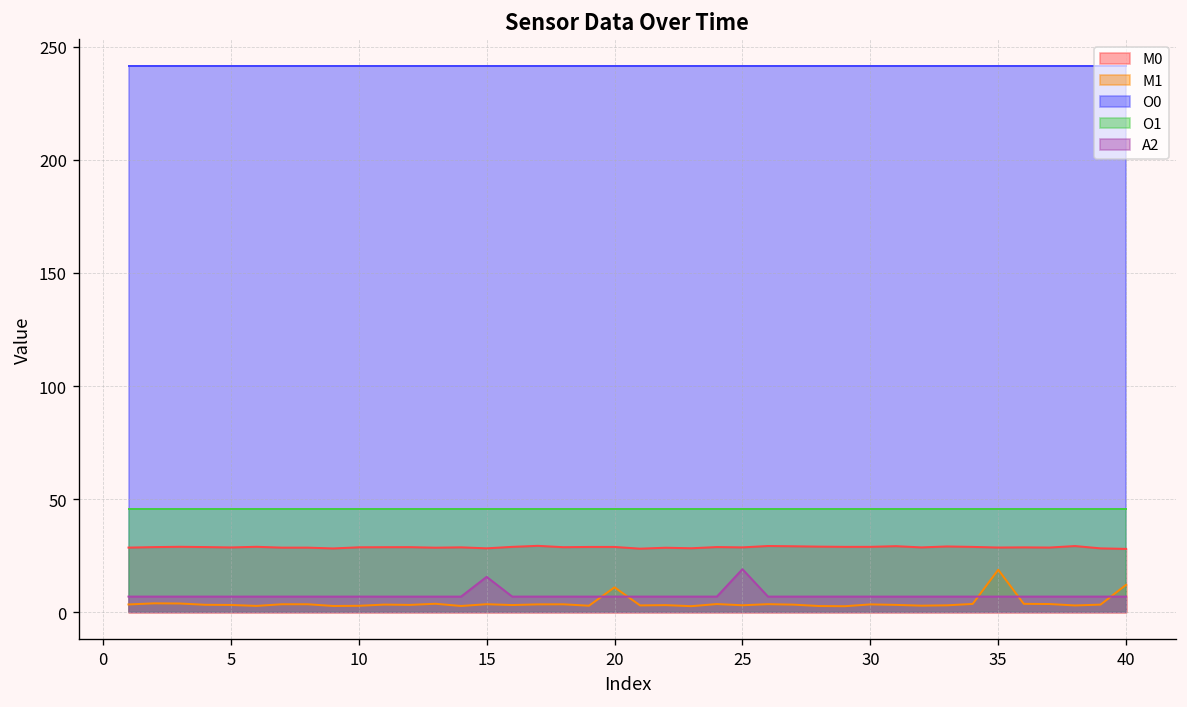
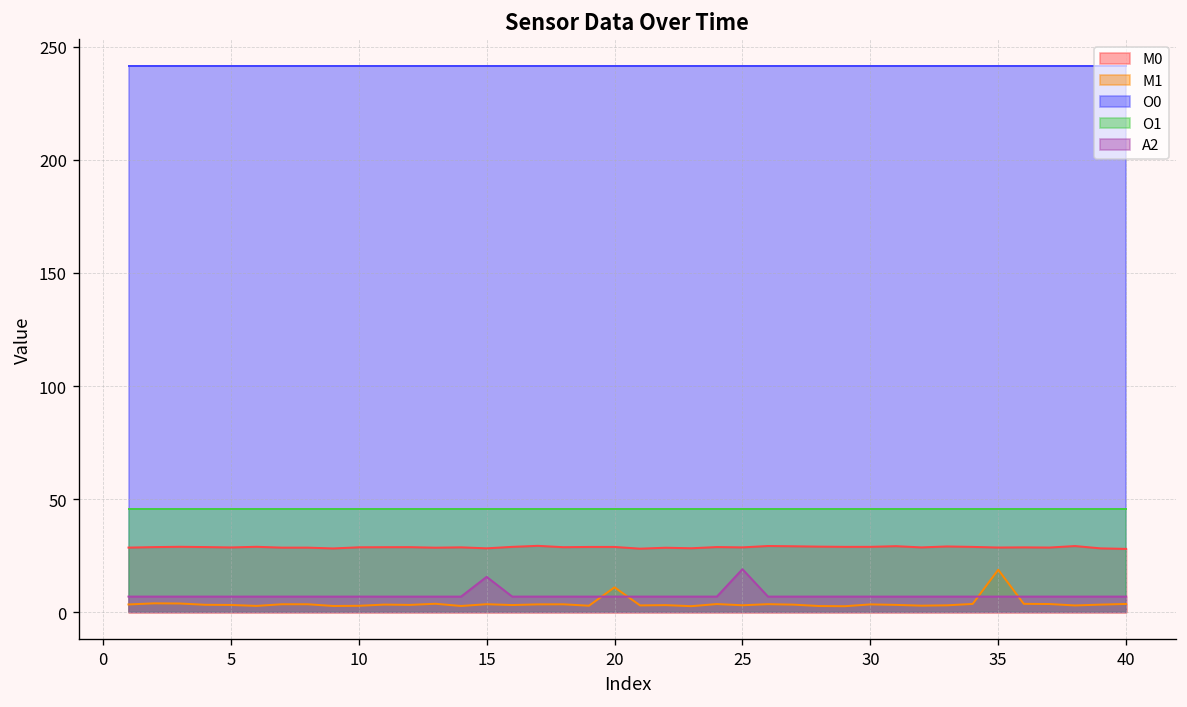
M1, 40: 12 -> 4
